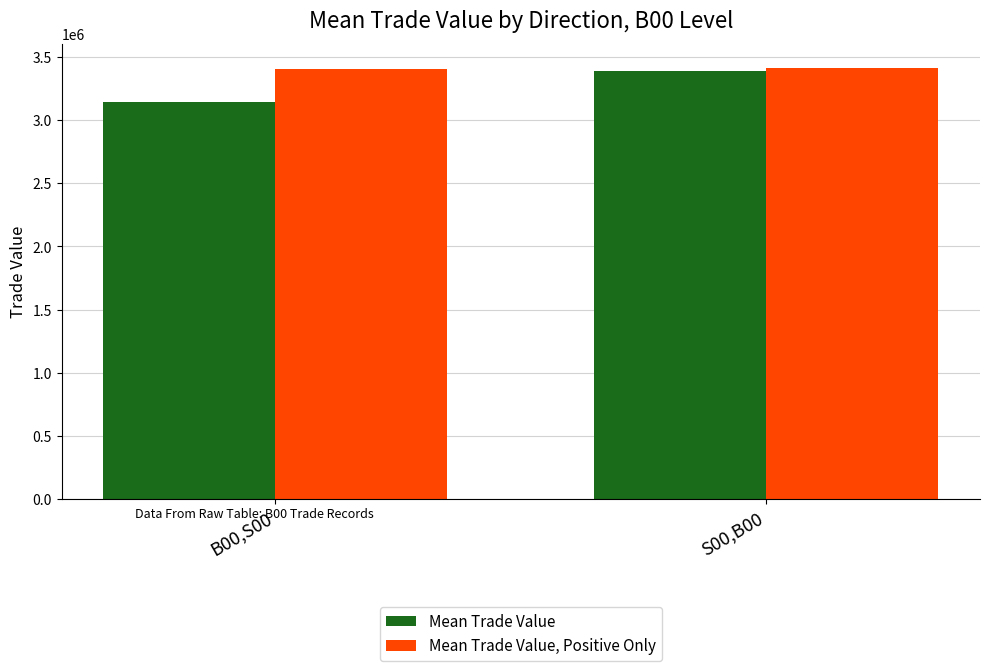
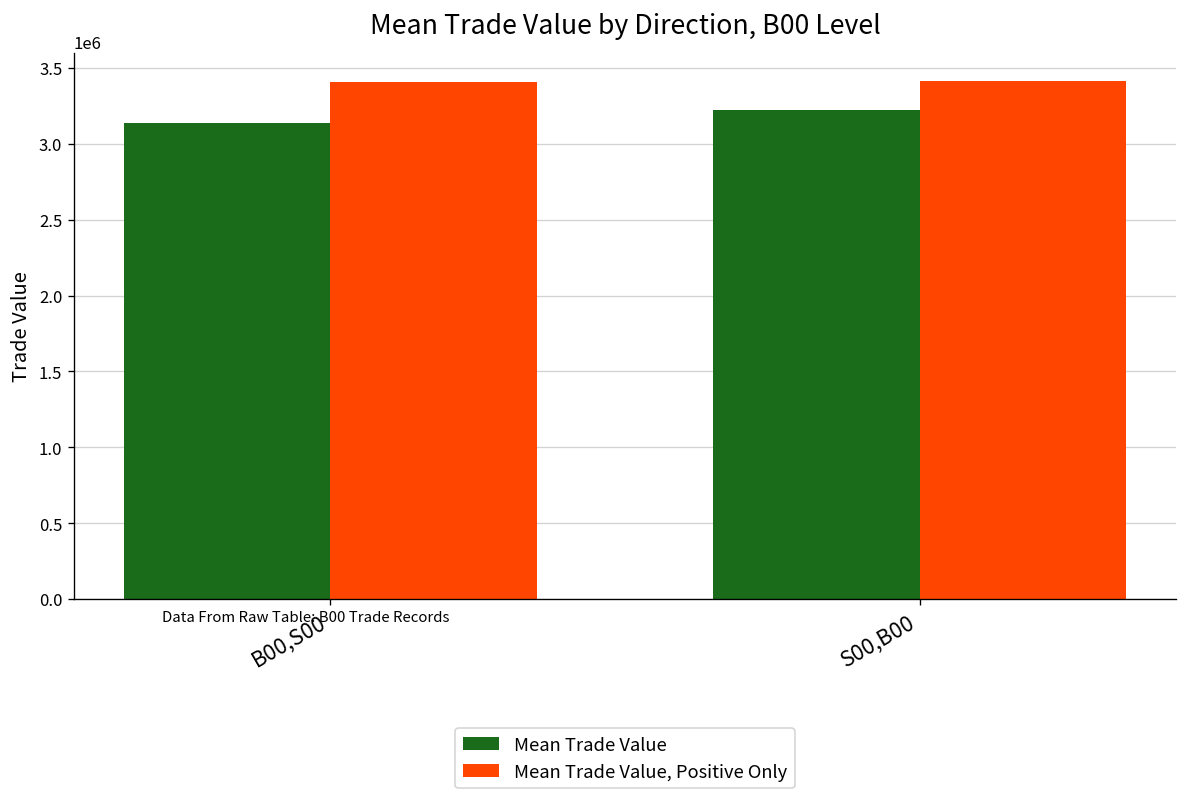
Mean Trade Value, S00,B00: 3390000 -> 3220000
